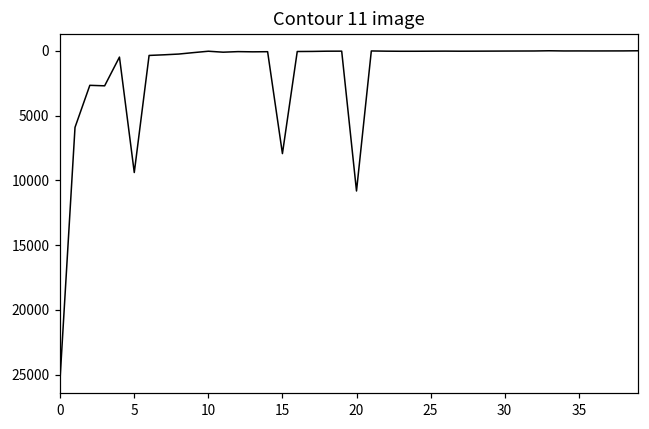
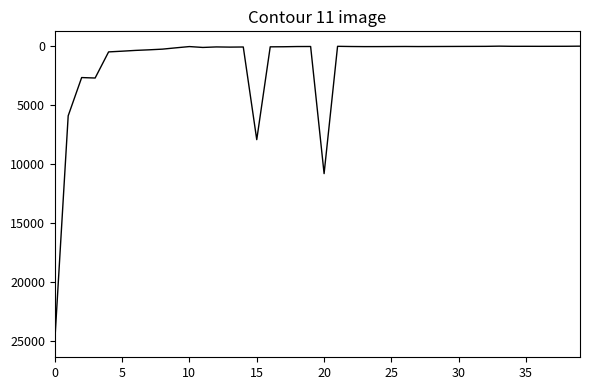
5: 9400 -> 400
